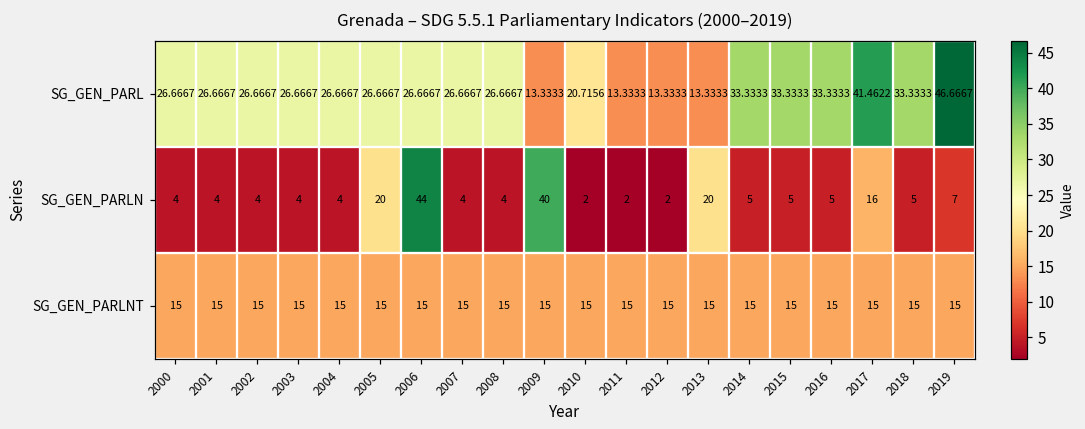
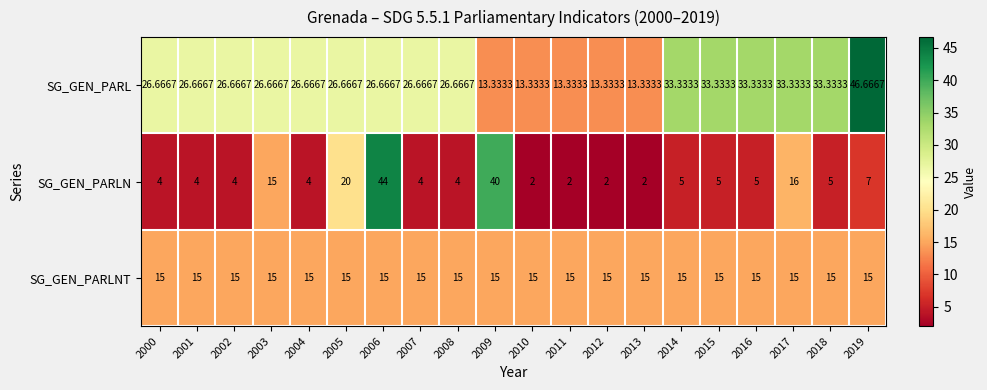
SG_GEN_PARL, 2010: 20.7156 -> 13.3333
SG_GEN_PARL, 2017: 41.4622 -> 33.3333
SG_GEN_PARLN, 2003: 4 -> 15
SG_GEN_PARLN, 2013: 20 -> 2
